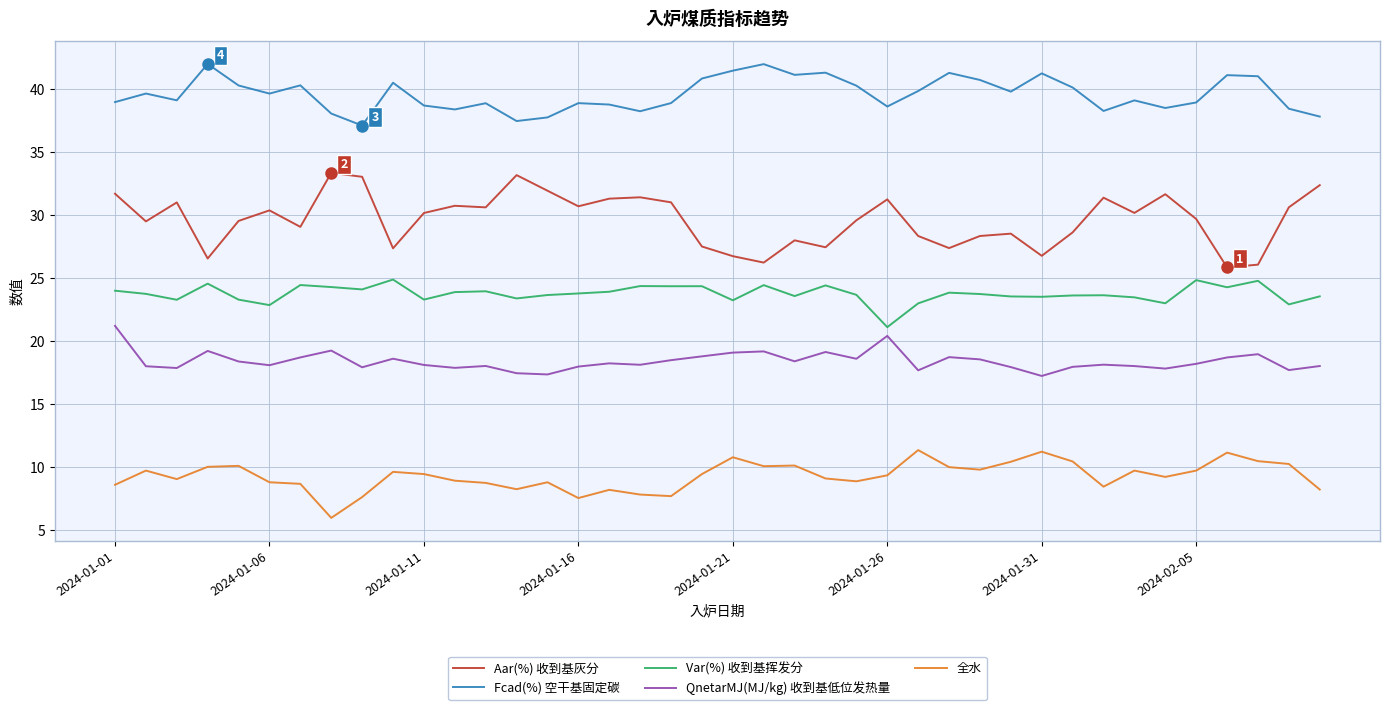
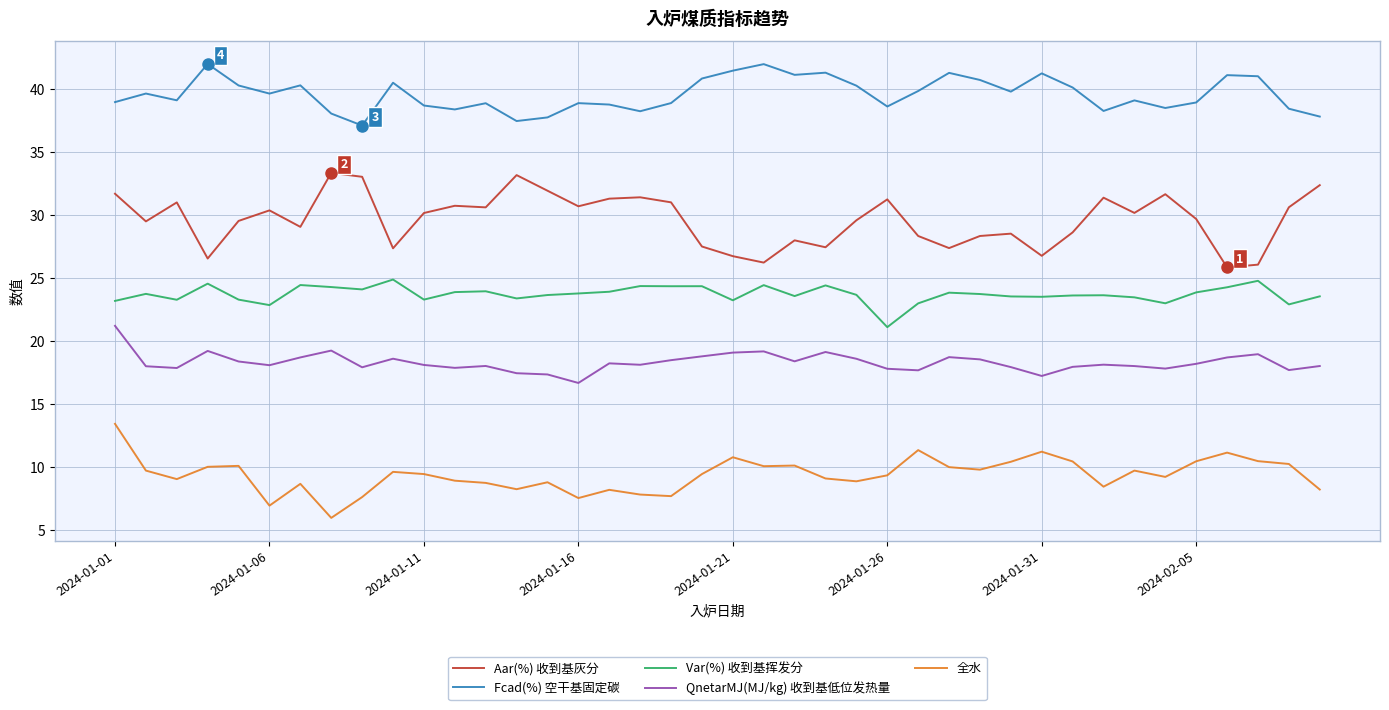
Var(%) 收到基挥发分, 2024-01-01: 24.0 -> 23.2
全水, 2024-01-01: 8.6 -> 13.5
全水, 2024-01-06: 8.8 -> 7.0
QnetarMJ(MJ/kg) 收到基低位发热量, 2024-01-16: 18.0 -> 16.7
QnetarMJ(MJ/kg) 收到基低位发热量, 2024-01-26: 20.4 -> 17.8
Var(%) 收到基挥发分, 2024-02-05: 24.9 -> 23.9
全水, 2024-02-05: 9.8 -> 10.5
